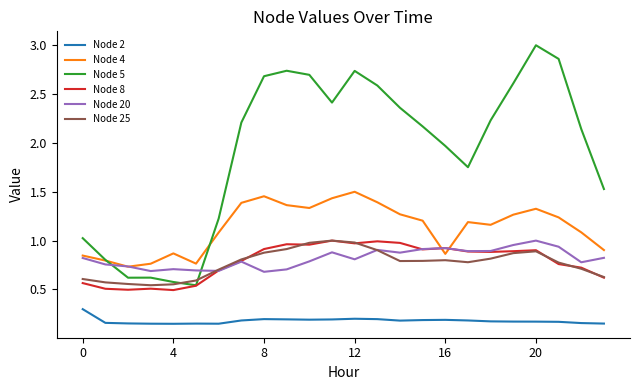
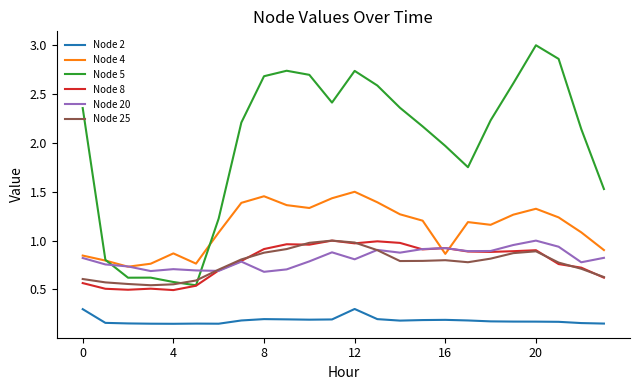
Node 5, 0: 1.0 -> 2.4
Node 2, 12: 0.2 -> 0.3
